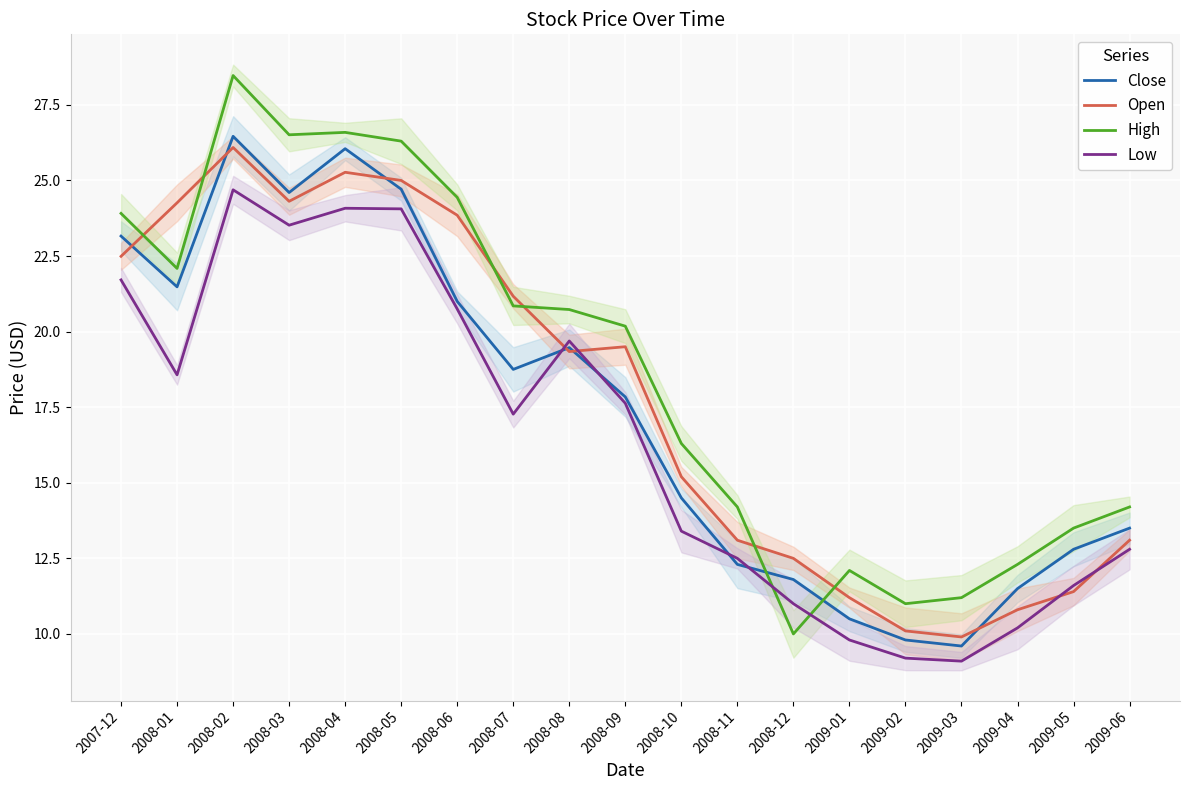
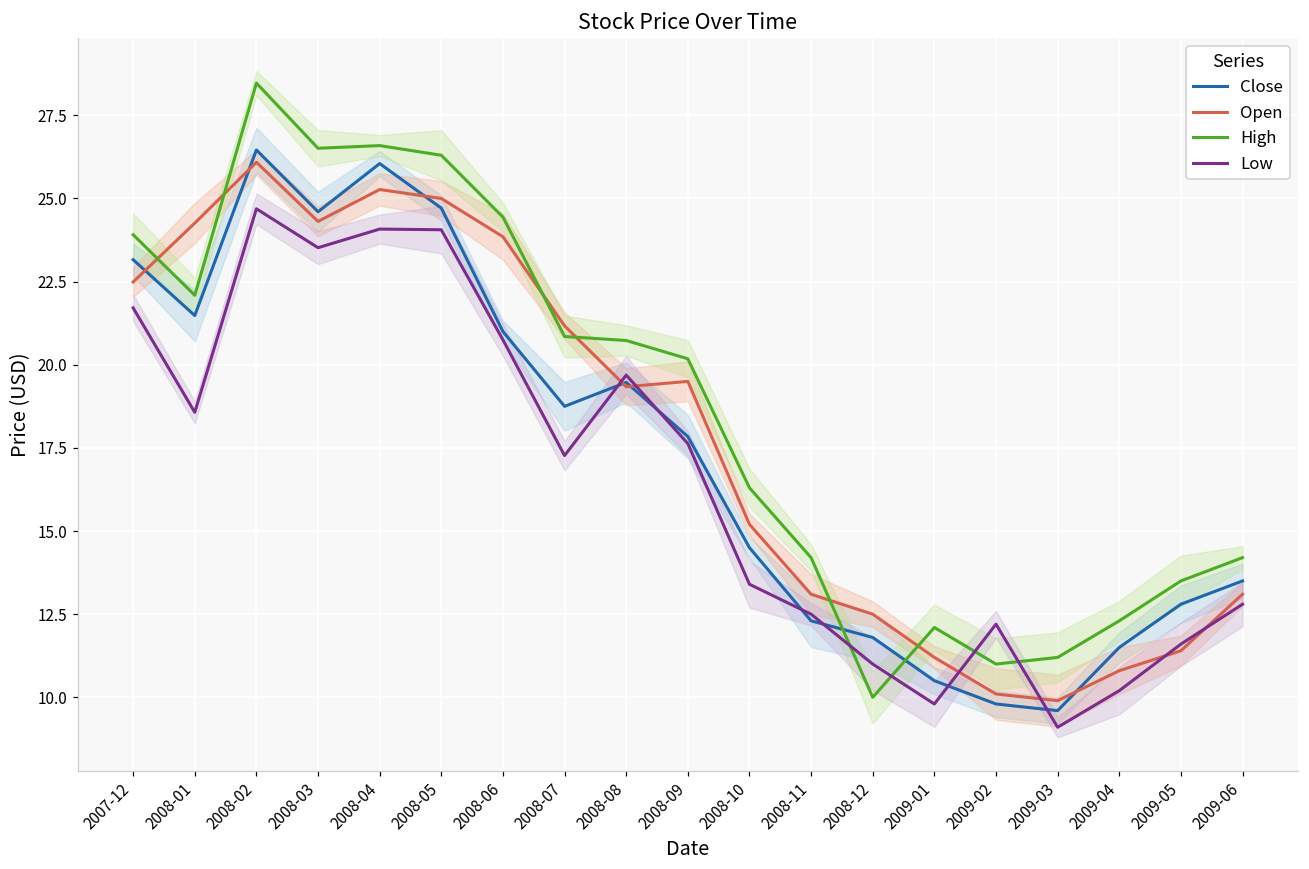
Low, 2009-02: 9.2 -> 12.2
